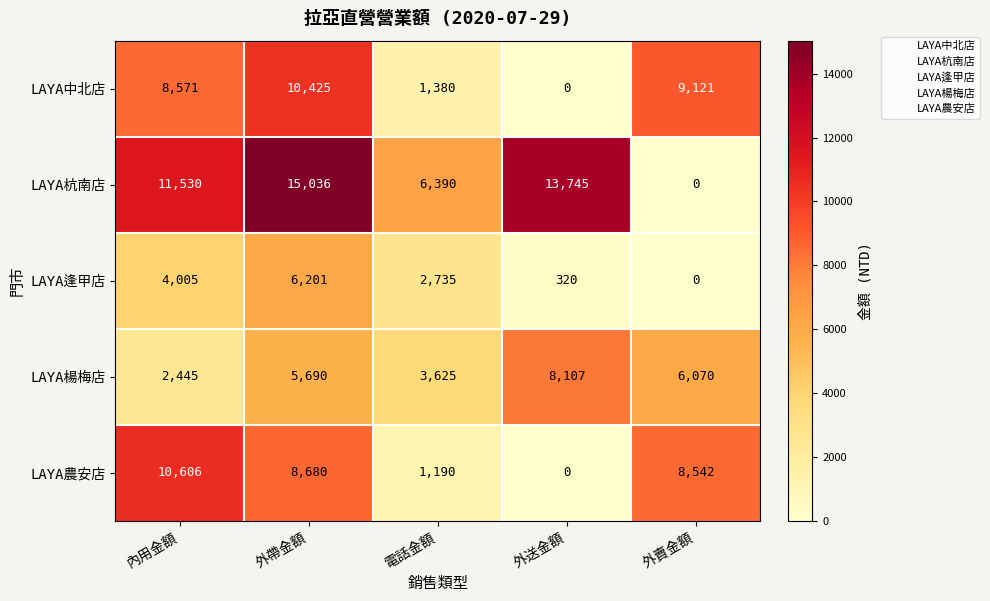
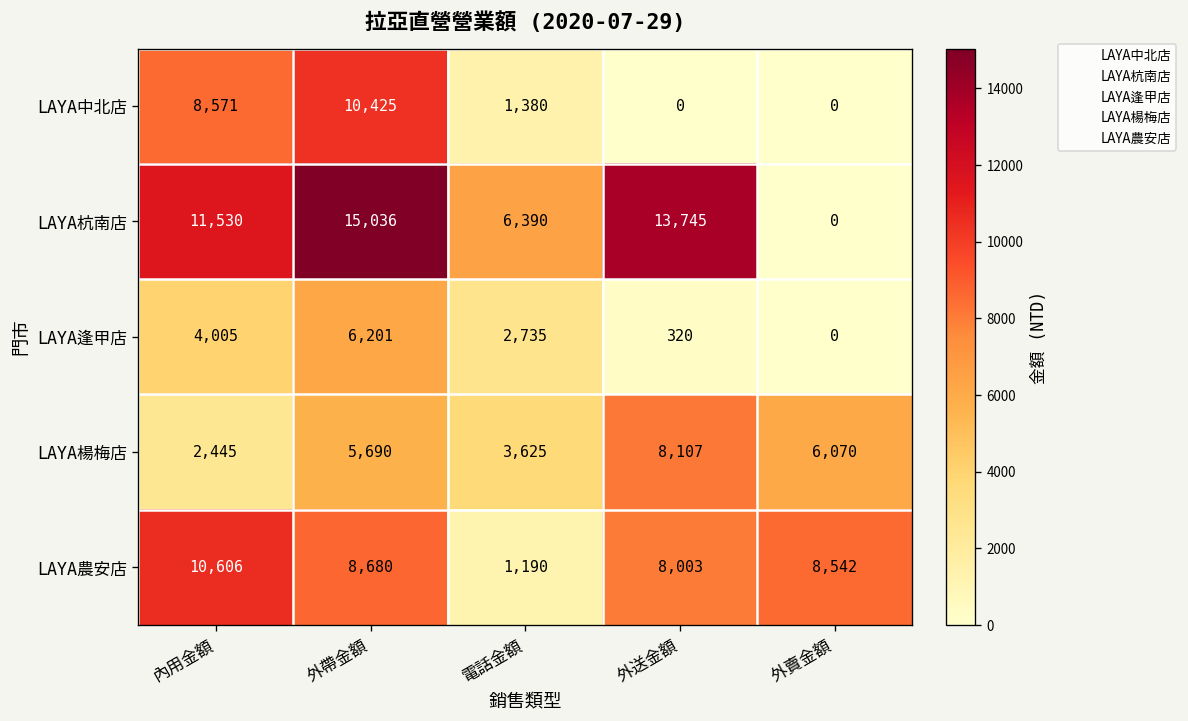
LAYA中北店, 外賣金額: 9,121 -> 0
LAYA農安店, 外送金額: 0 -> 8,003
